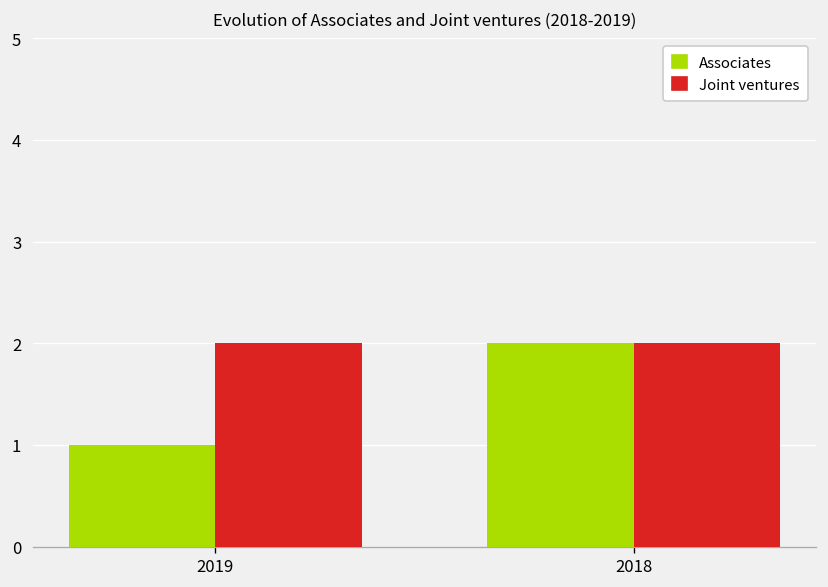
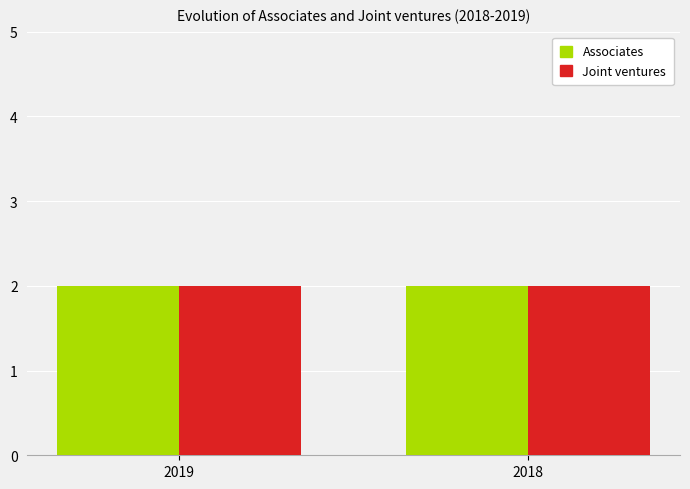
Associates, 2019: 1 -> 2
